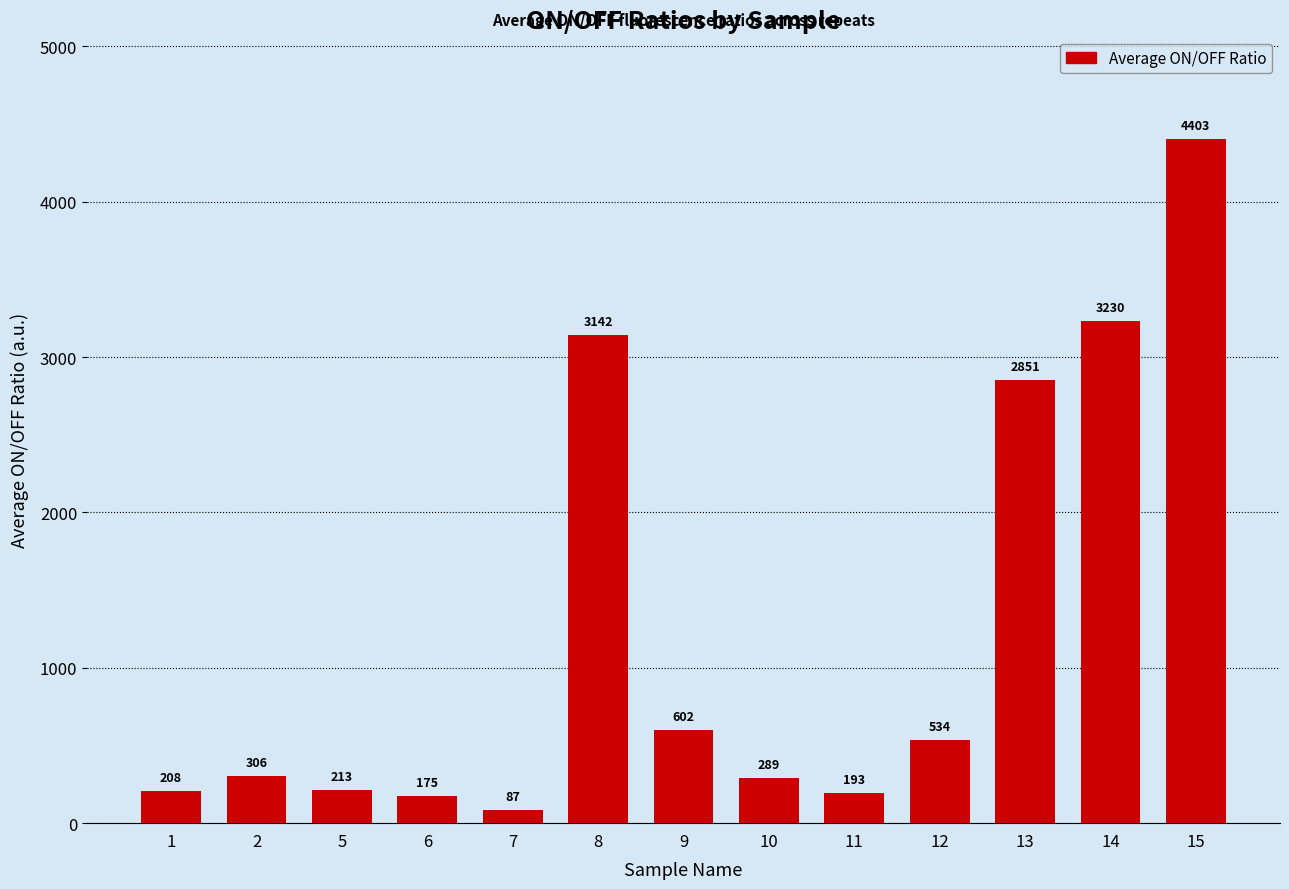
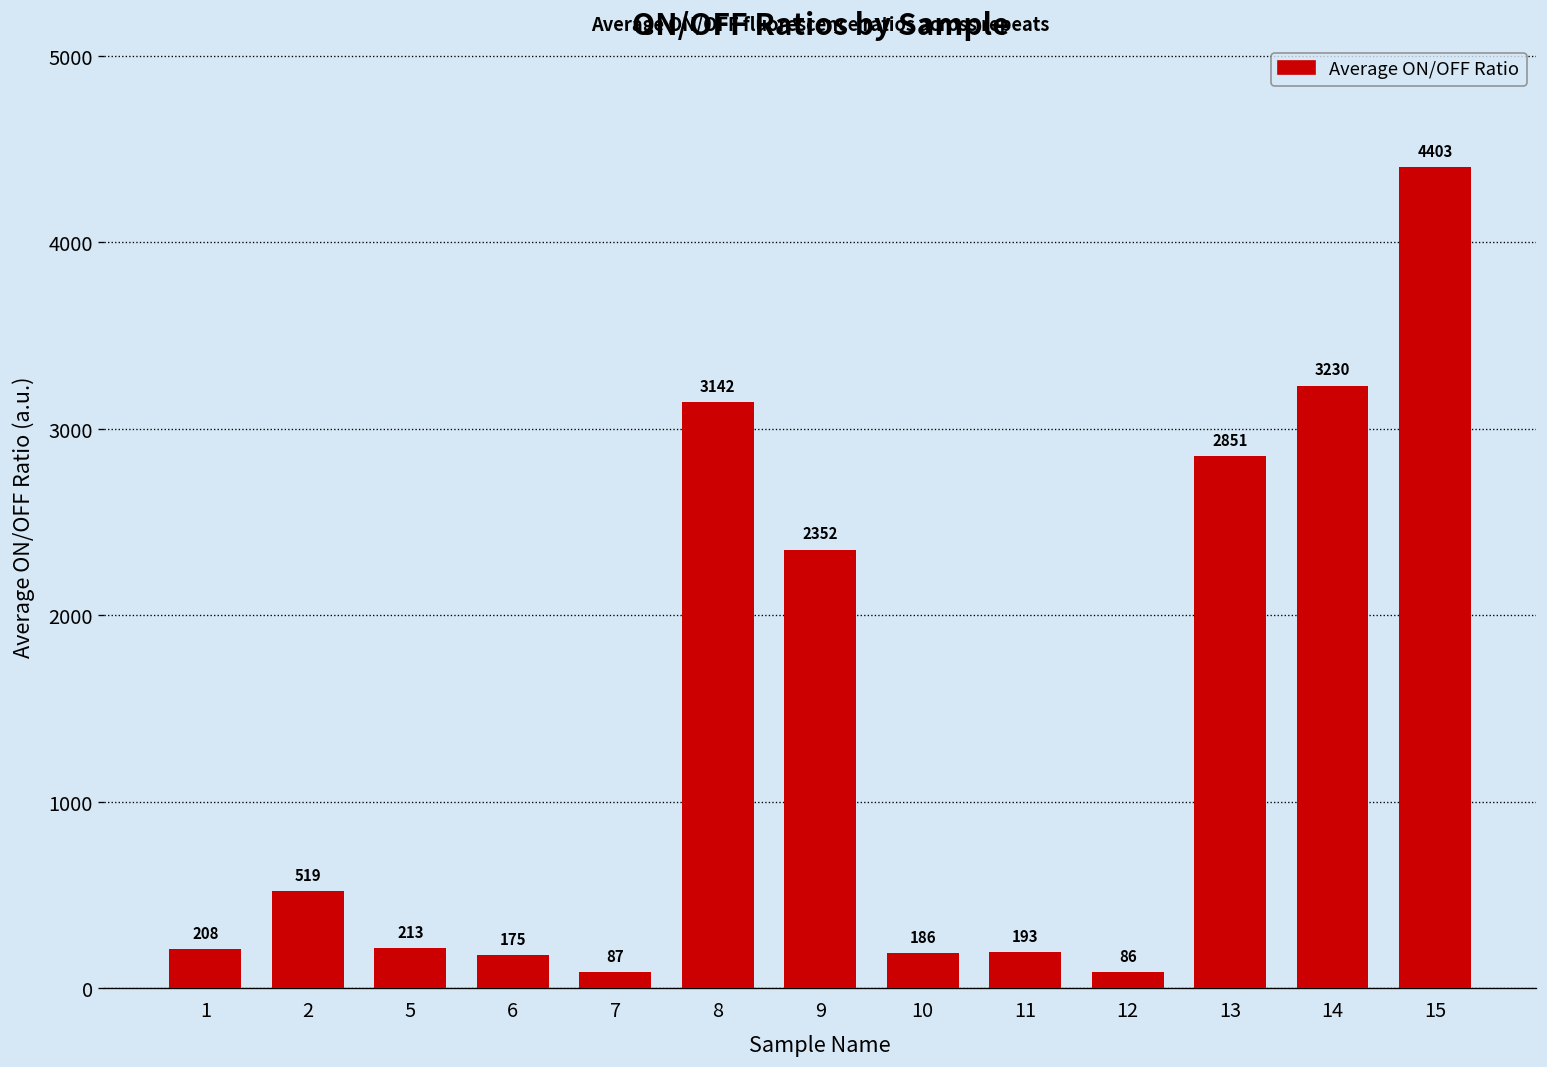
2: 306 -> 519
9: 602 -> 2352
10: 289 -> 186
12: 534 -> 86
